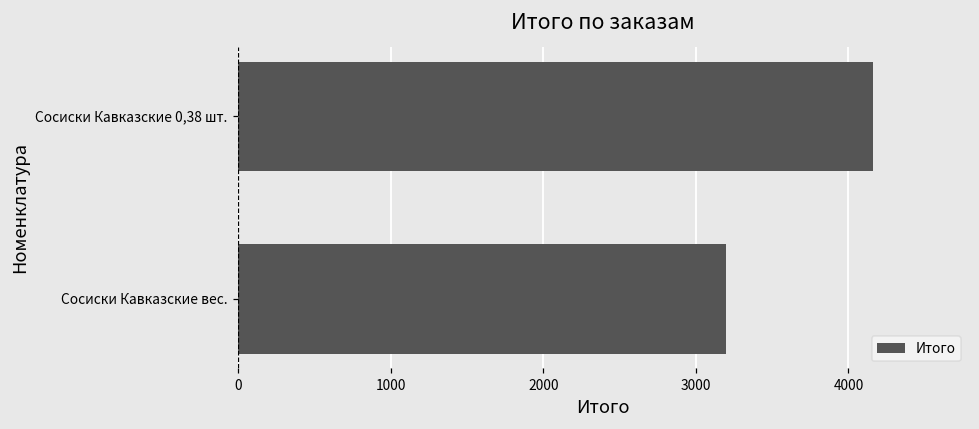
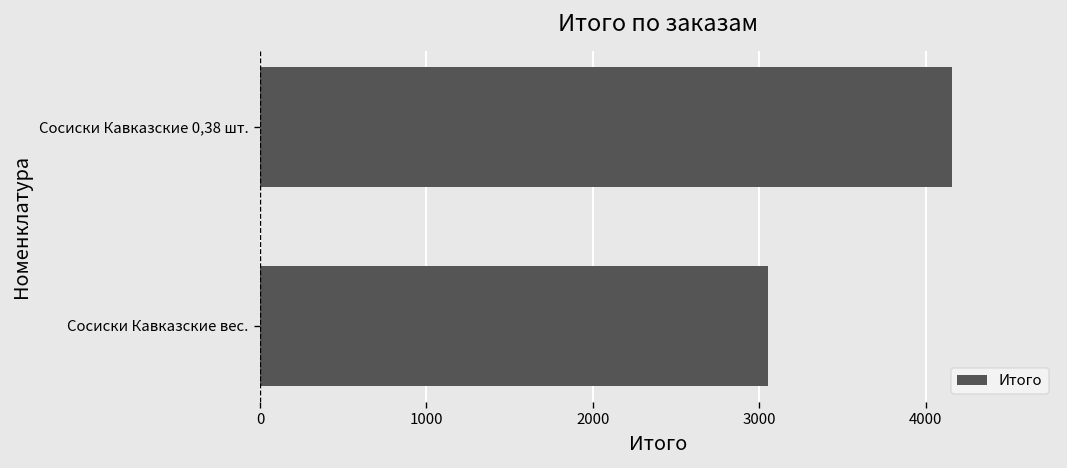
Сосиски Кавказские вес.: 3200 -> 3060
